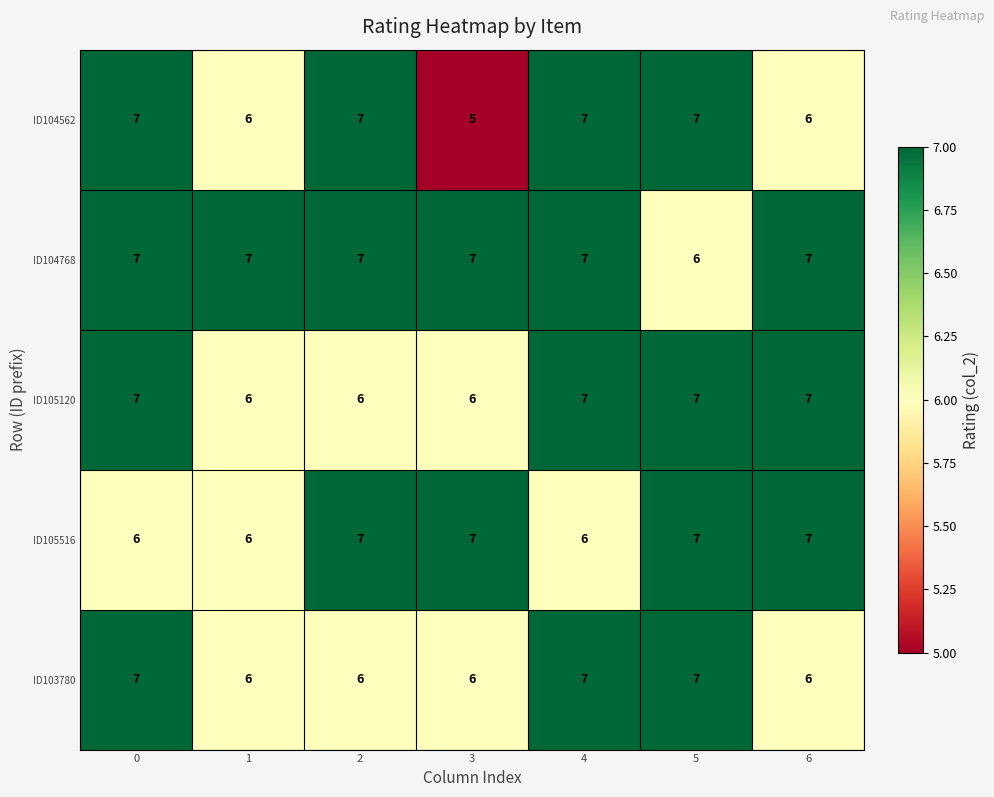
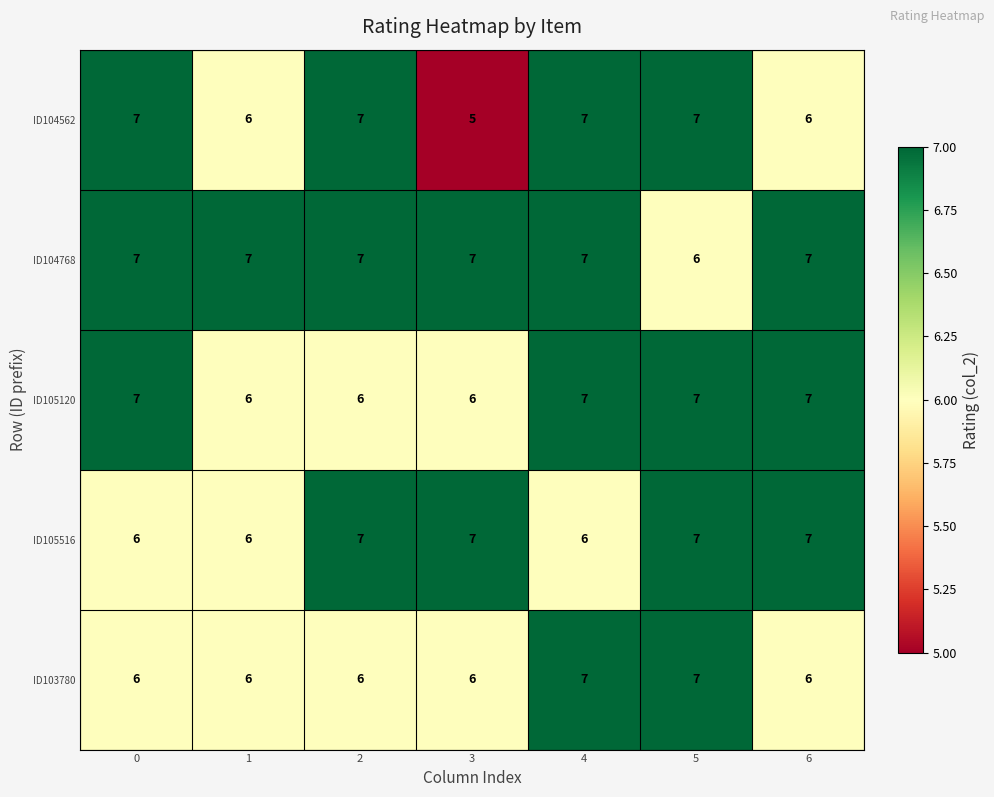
ID103780, 0: 7 -> 6
